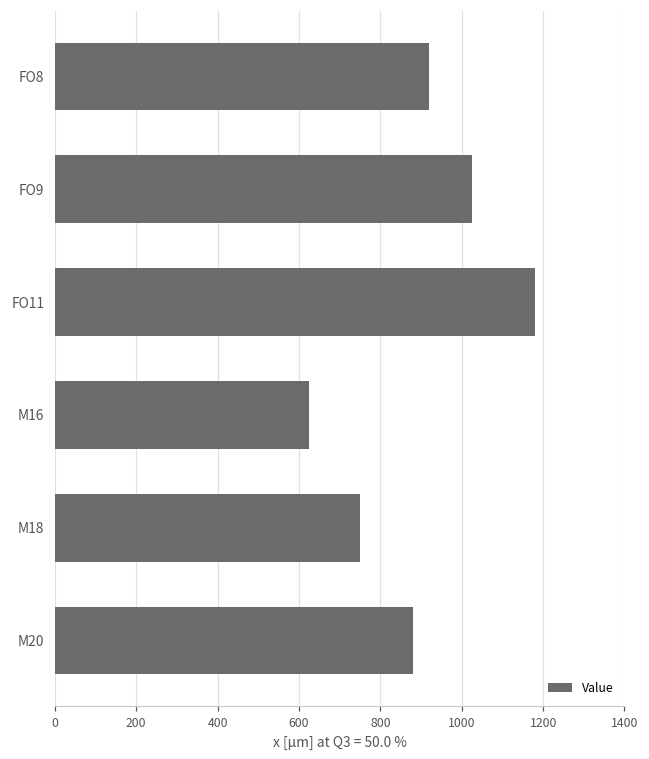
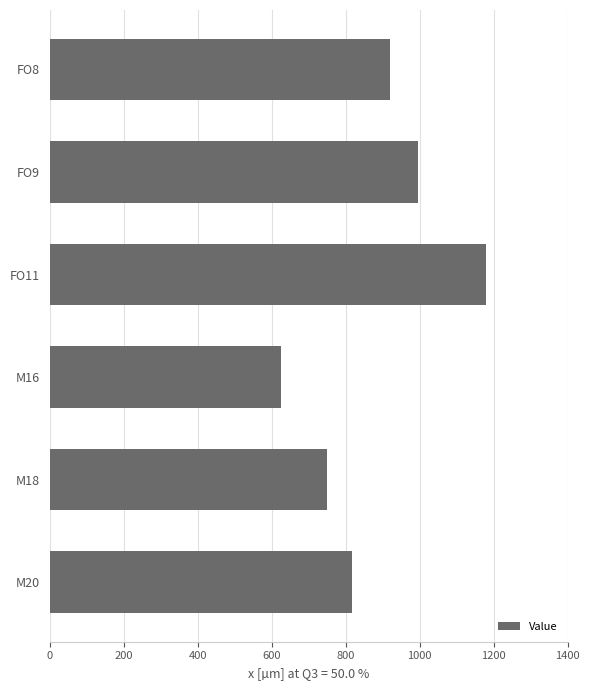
FO9: 1030 -> 1000
M20: 880 -> 820
